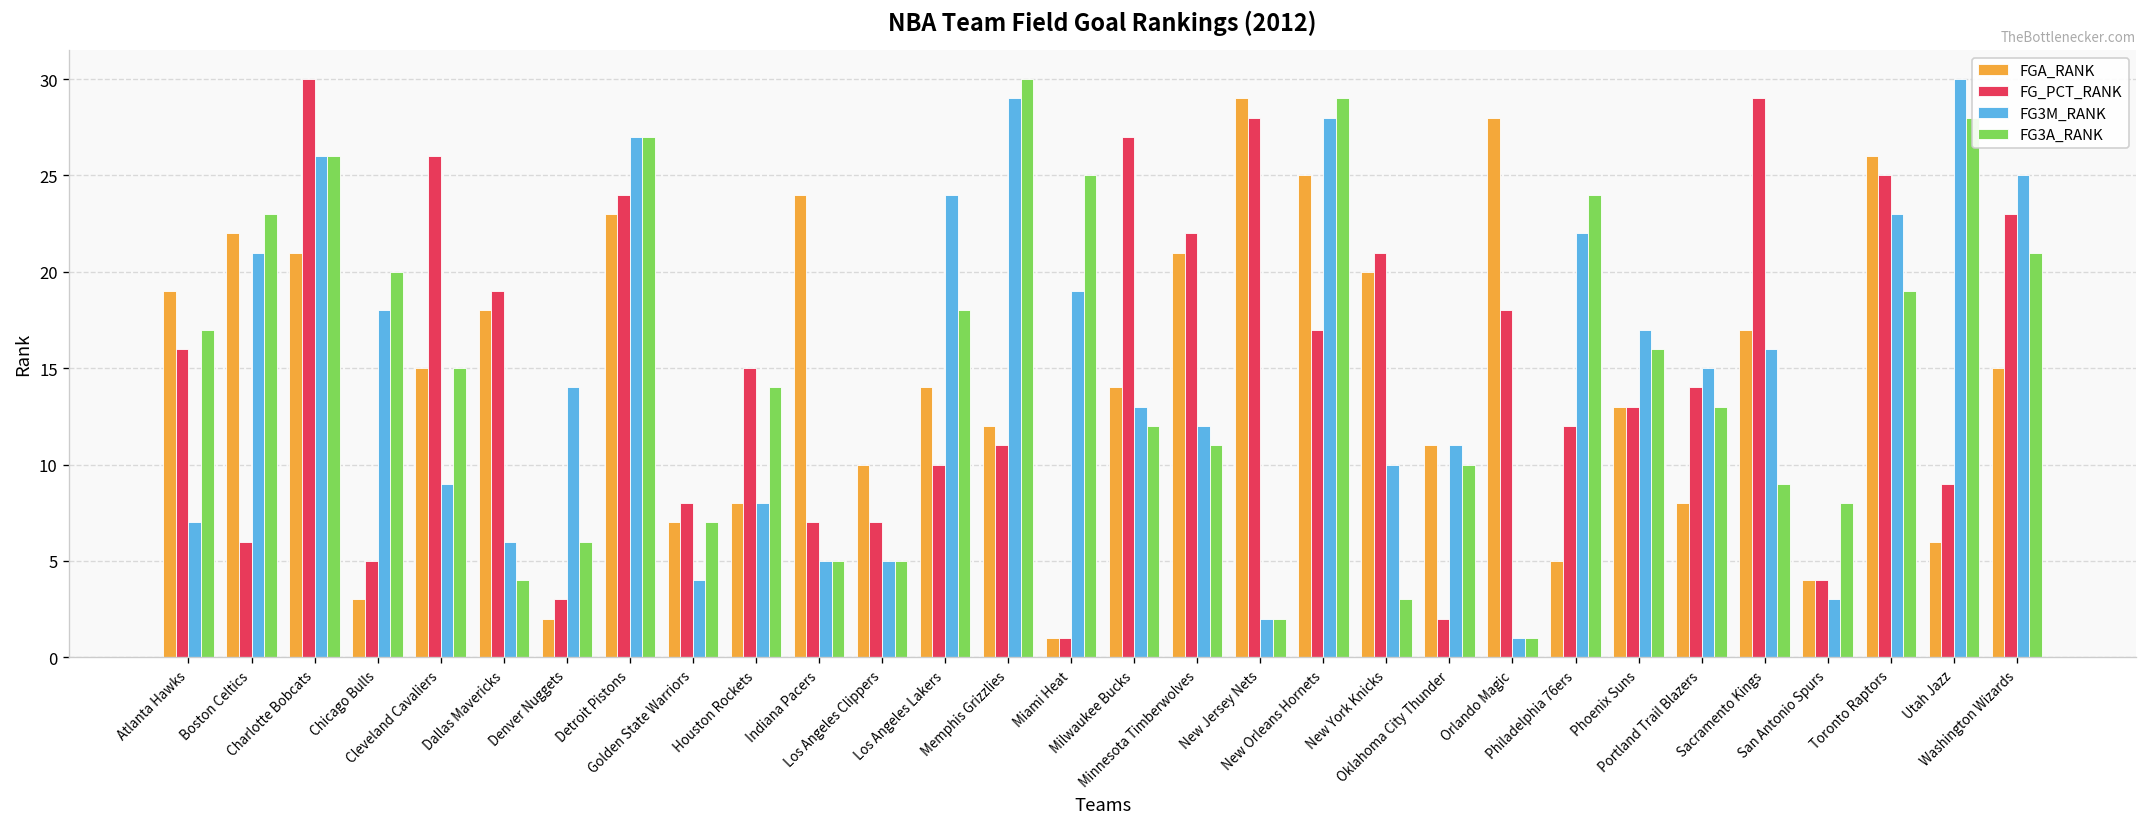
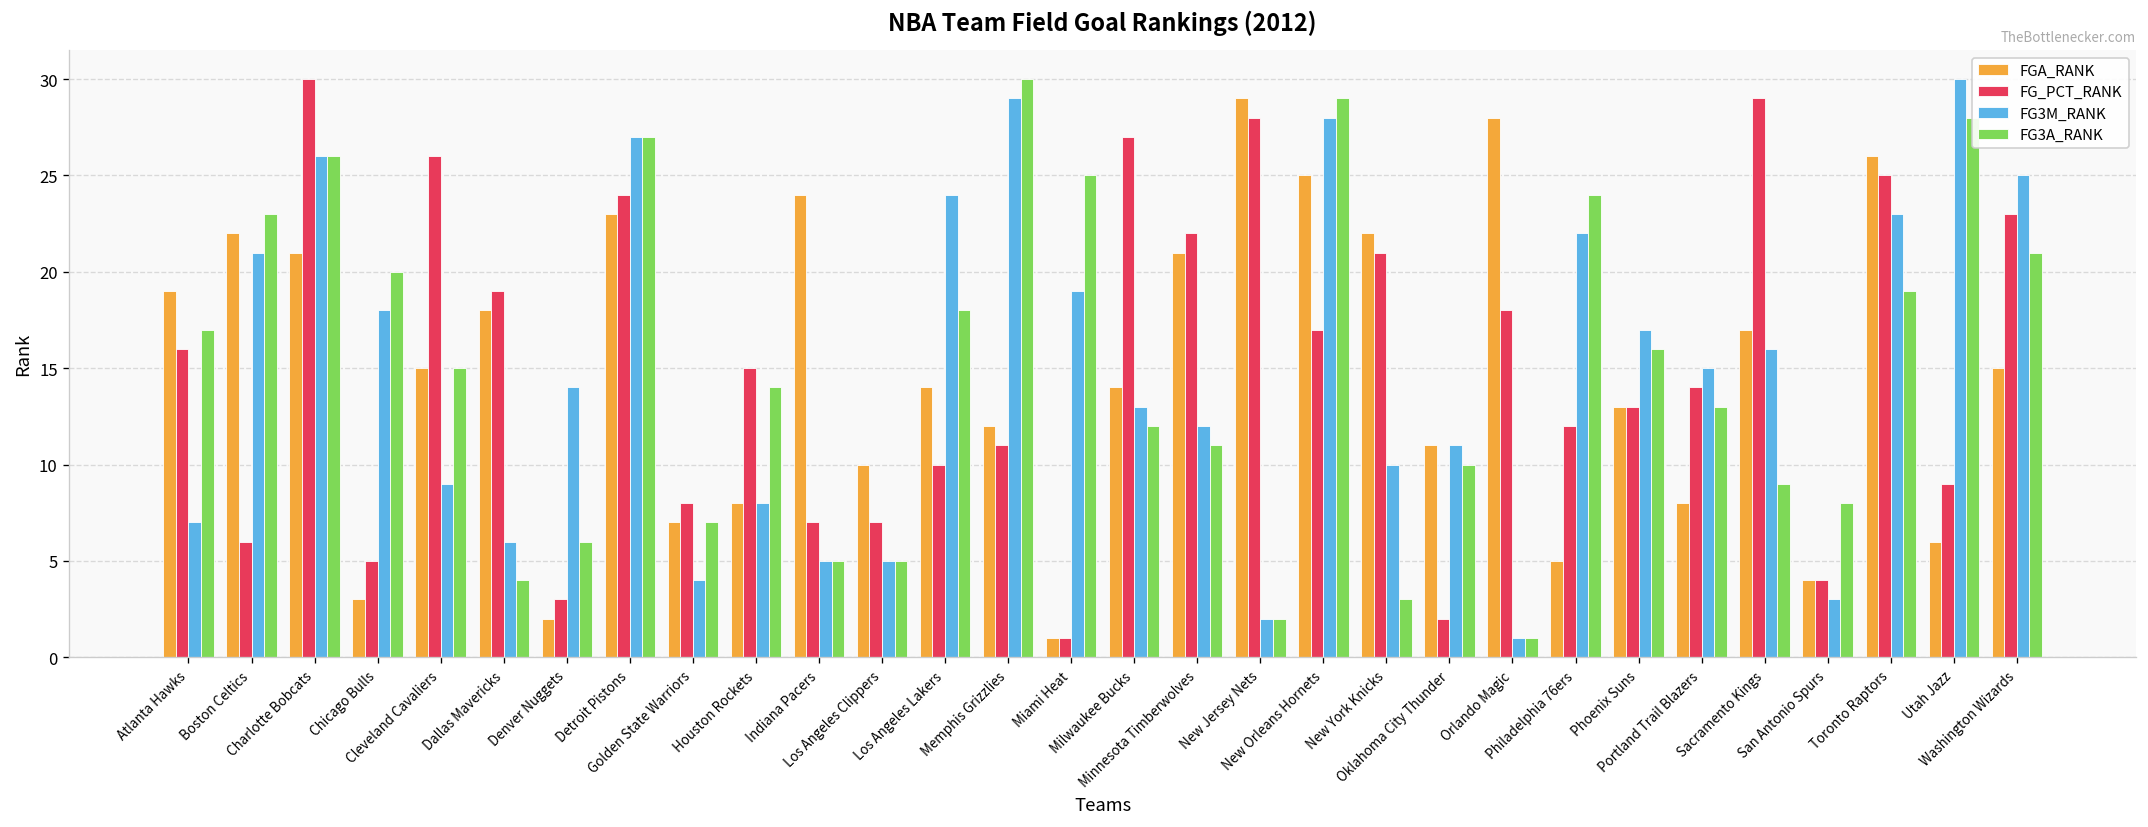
FGA_RANK, New York Knicks: 20 -> 22
